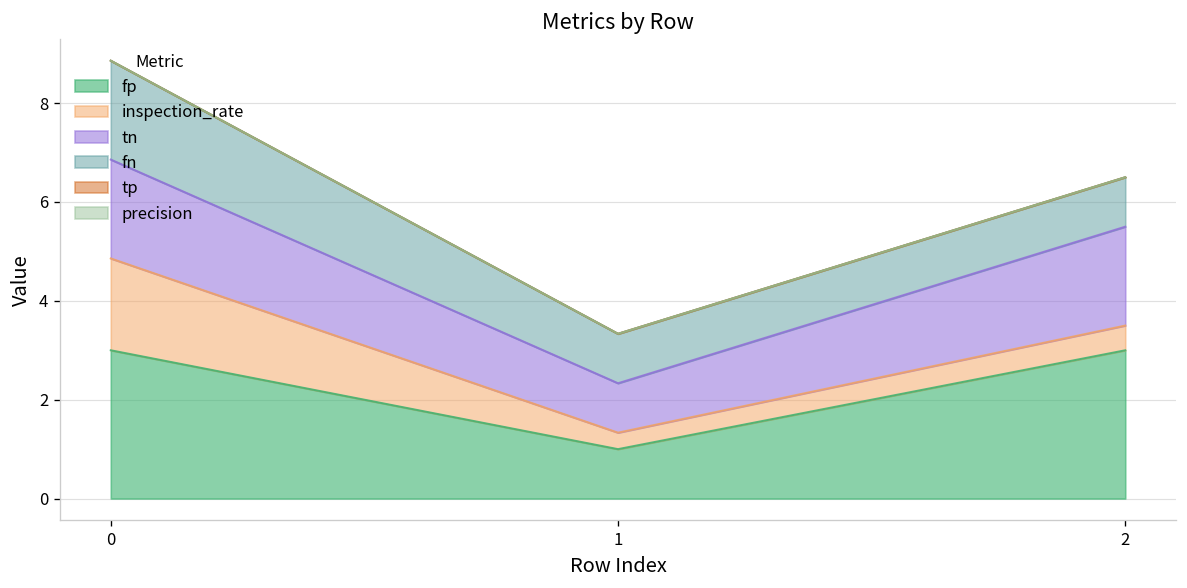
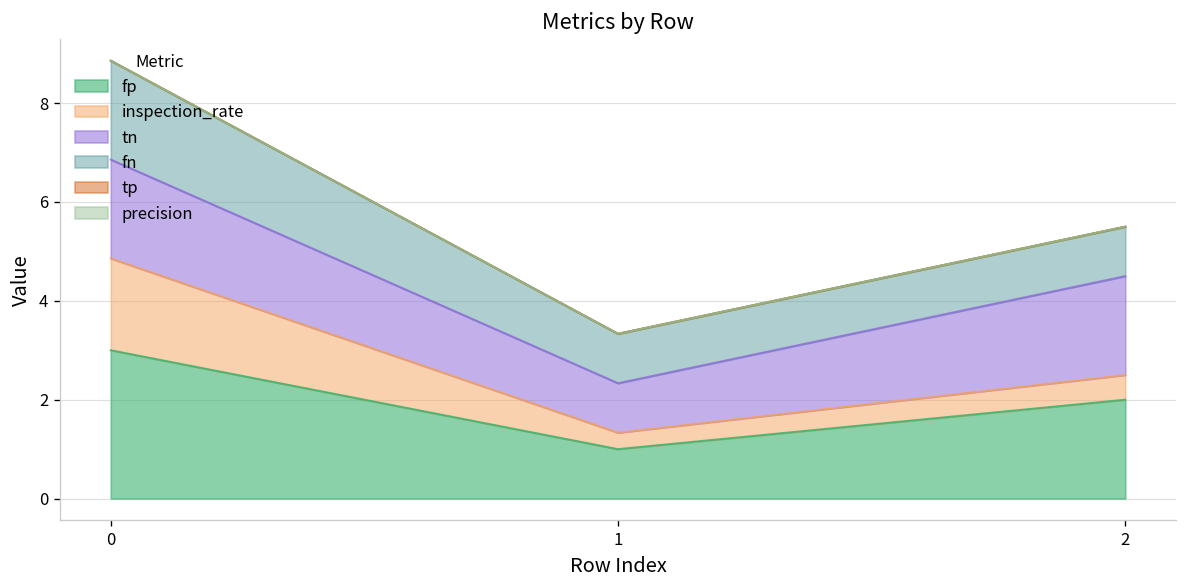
fp, 2: 3 -> 2
